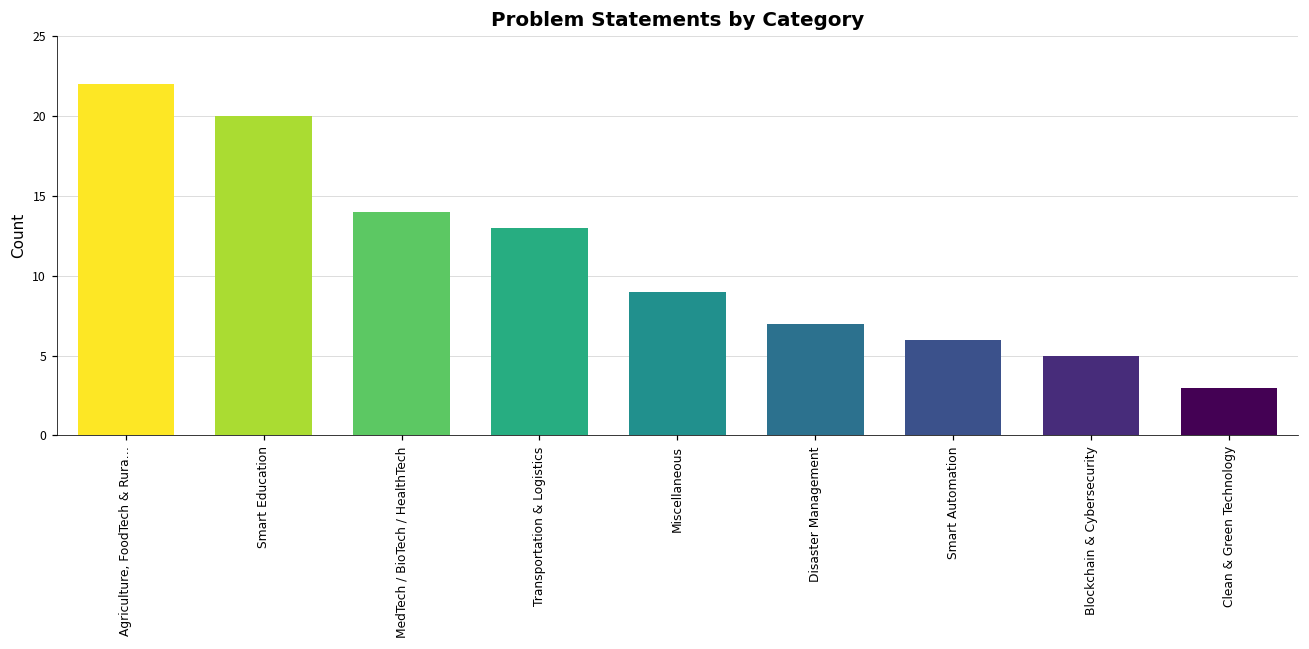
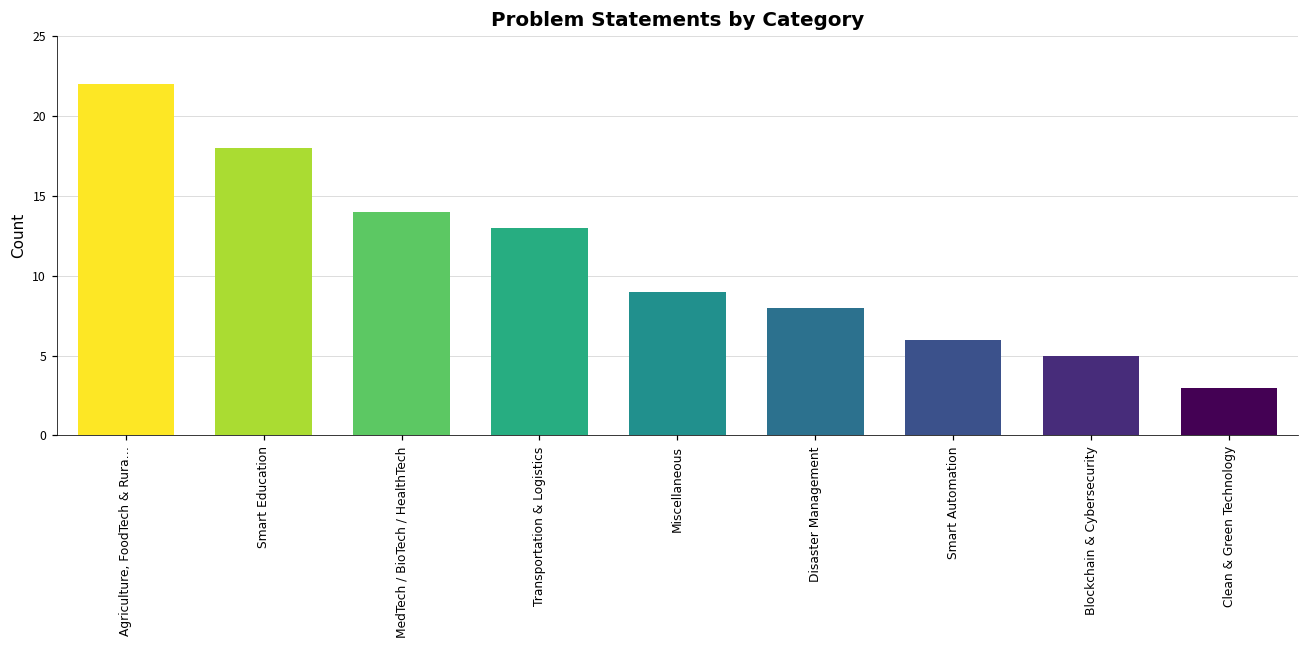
Smart Education: 20 -> 18
Disaster Management: 7 -> 8
